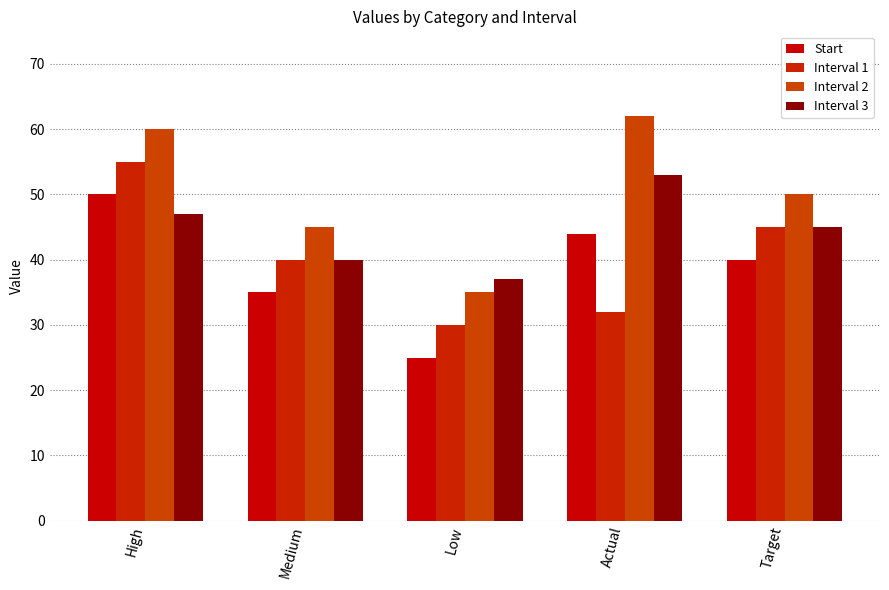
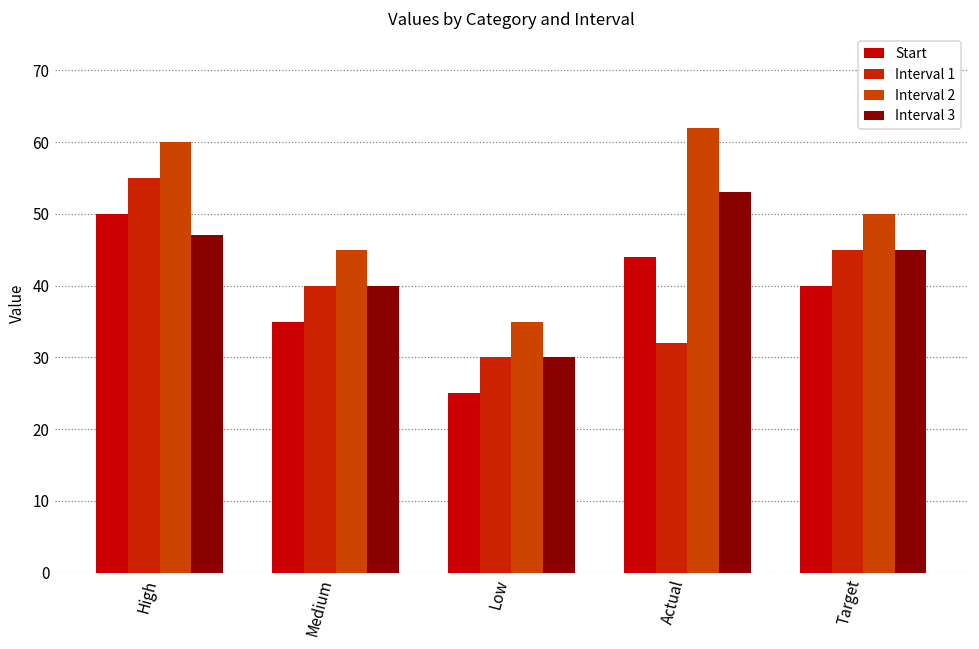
Interval 3, Low: 37 -> 30
